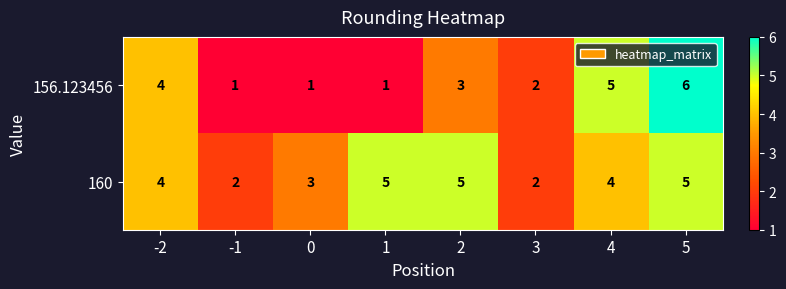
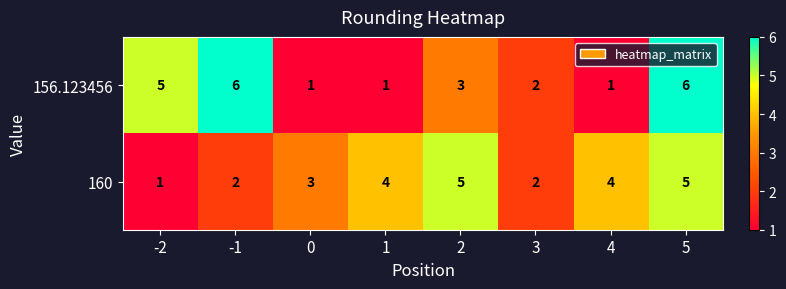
156.123456, -2: 4 -> 5
156.123456, -1: 1 -> 6
156.123456, 4: 5 -> 1
160, -2: 4 -> 1
160, 1: 5 -> 4
